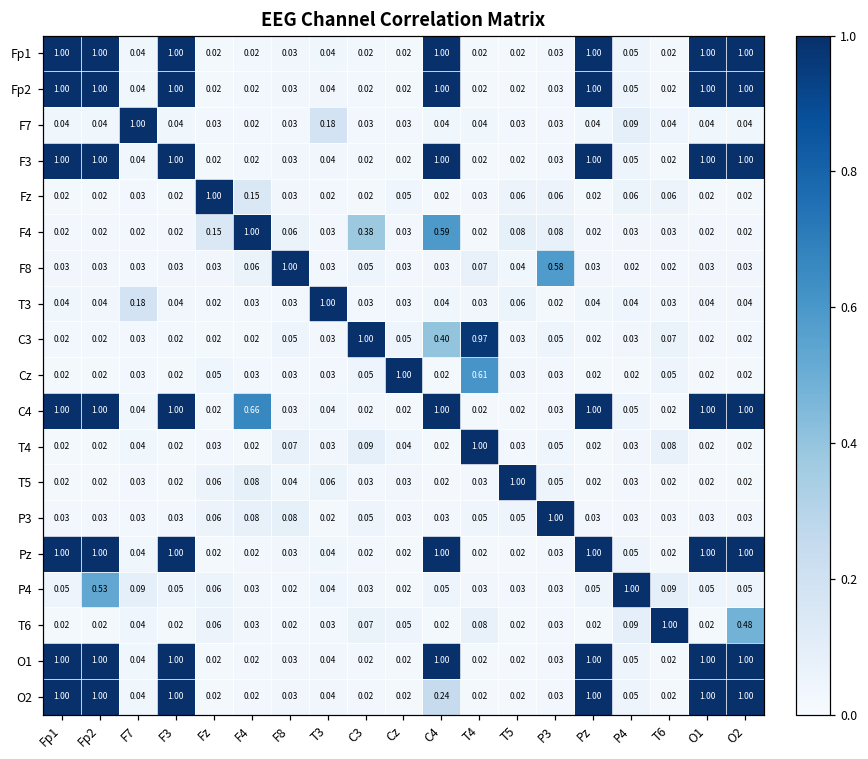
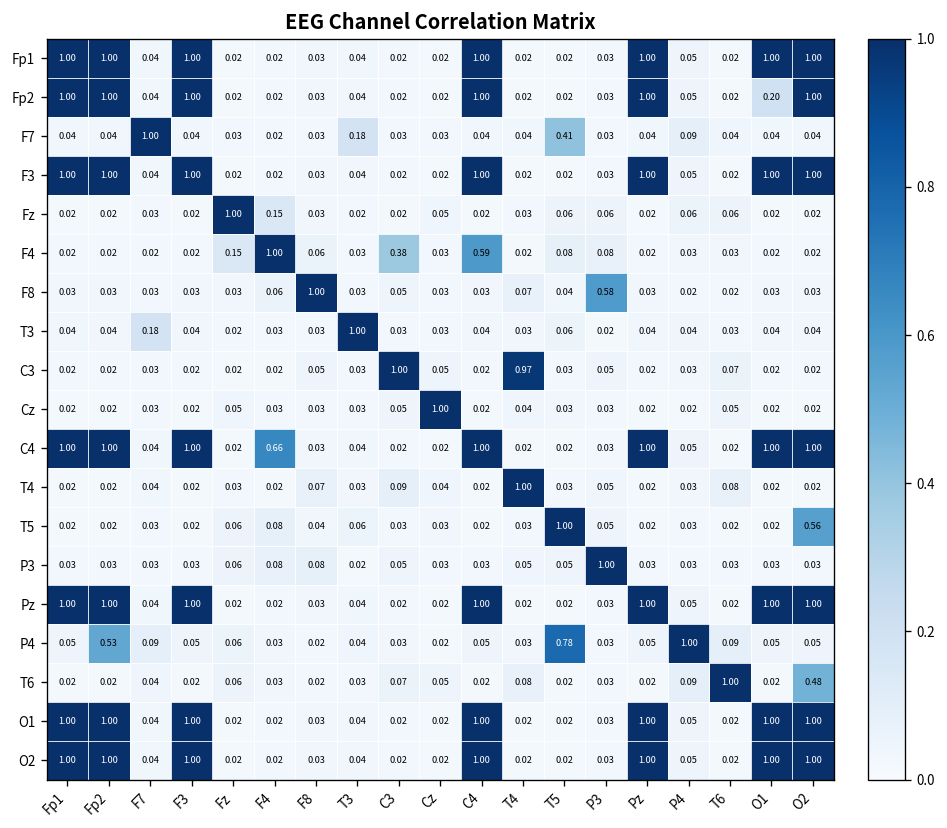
Fp2, O1: 1.00 -> 0.20
F7, T5: 0.03 -> 0.41
C3, C4: 0.40 -> 0.02
Cz, T4: 0.61 -> 0.04
T5, O2: 0.02 -> 0.56
P4, T5: 0.03 -> 0.78
O2, C4: 0.24 -> 1.00
